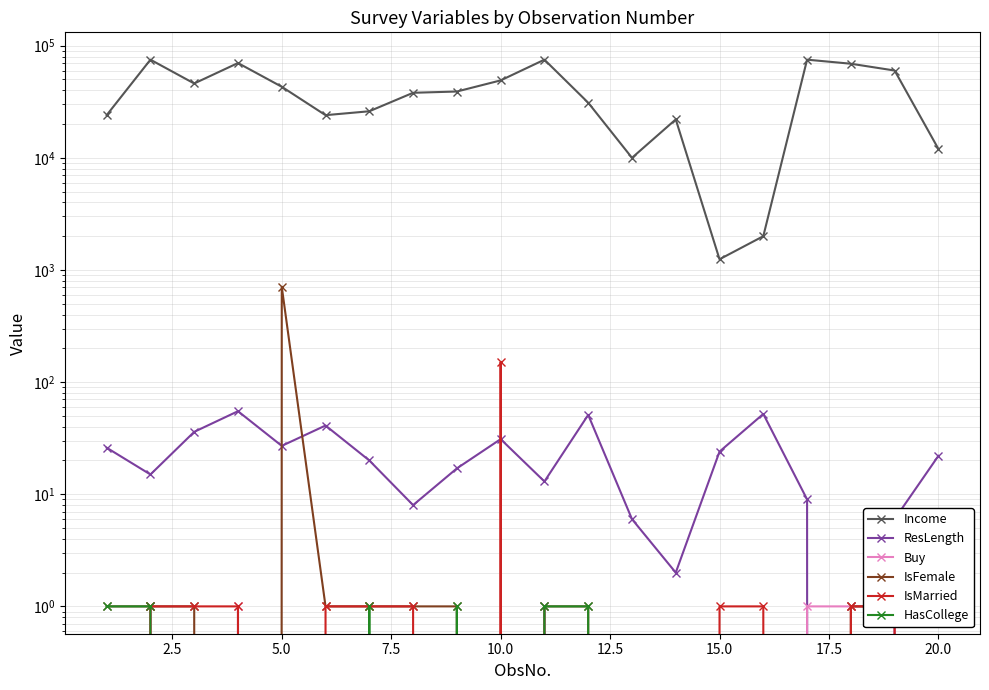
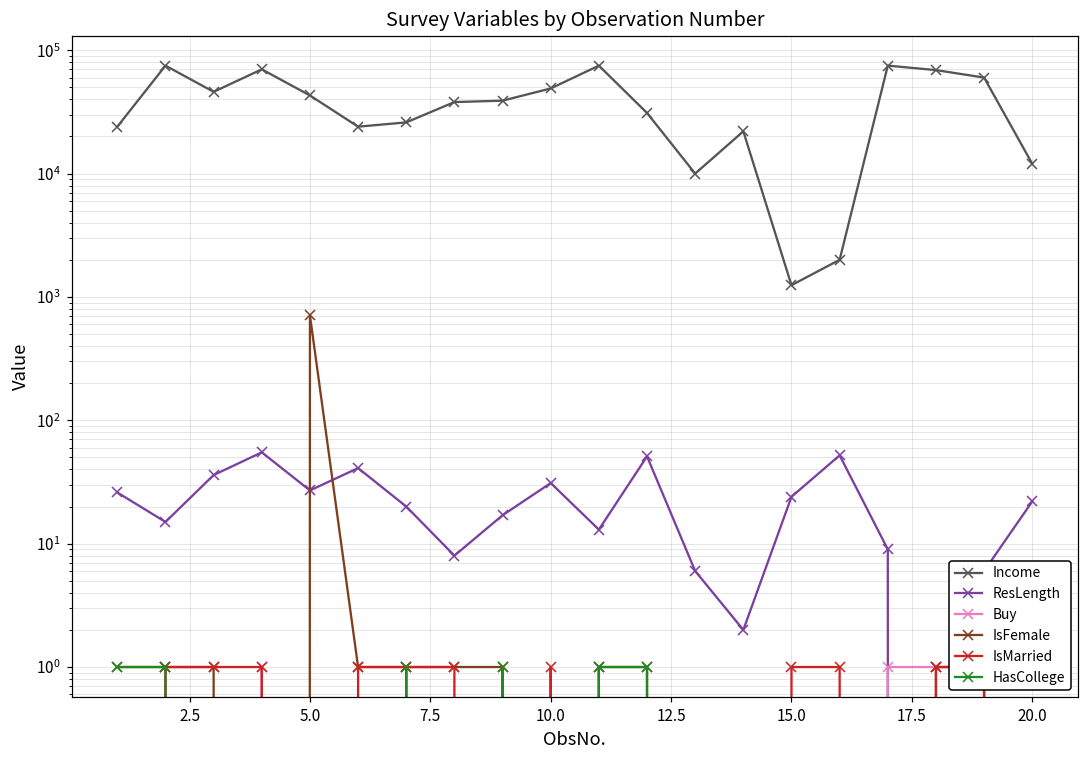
IsMarried, 10.0: 150 -> 1
